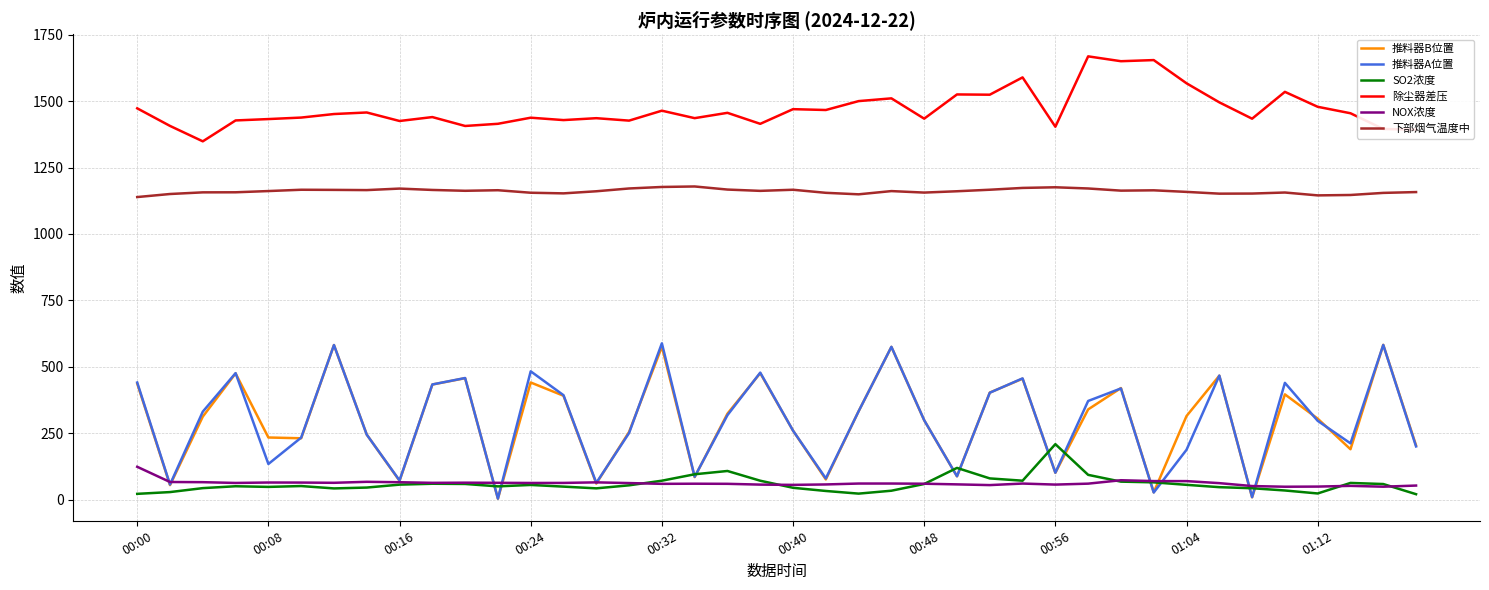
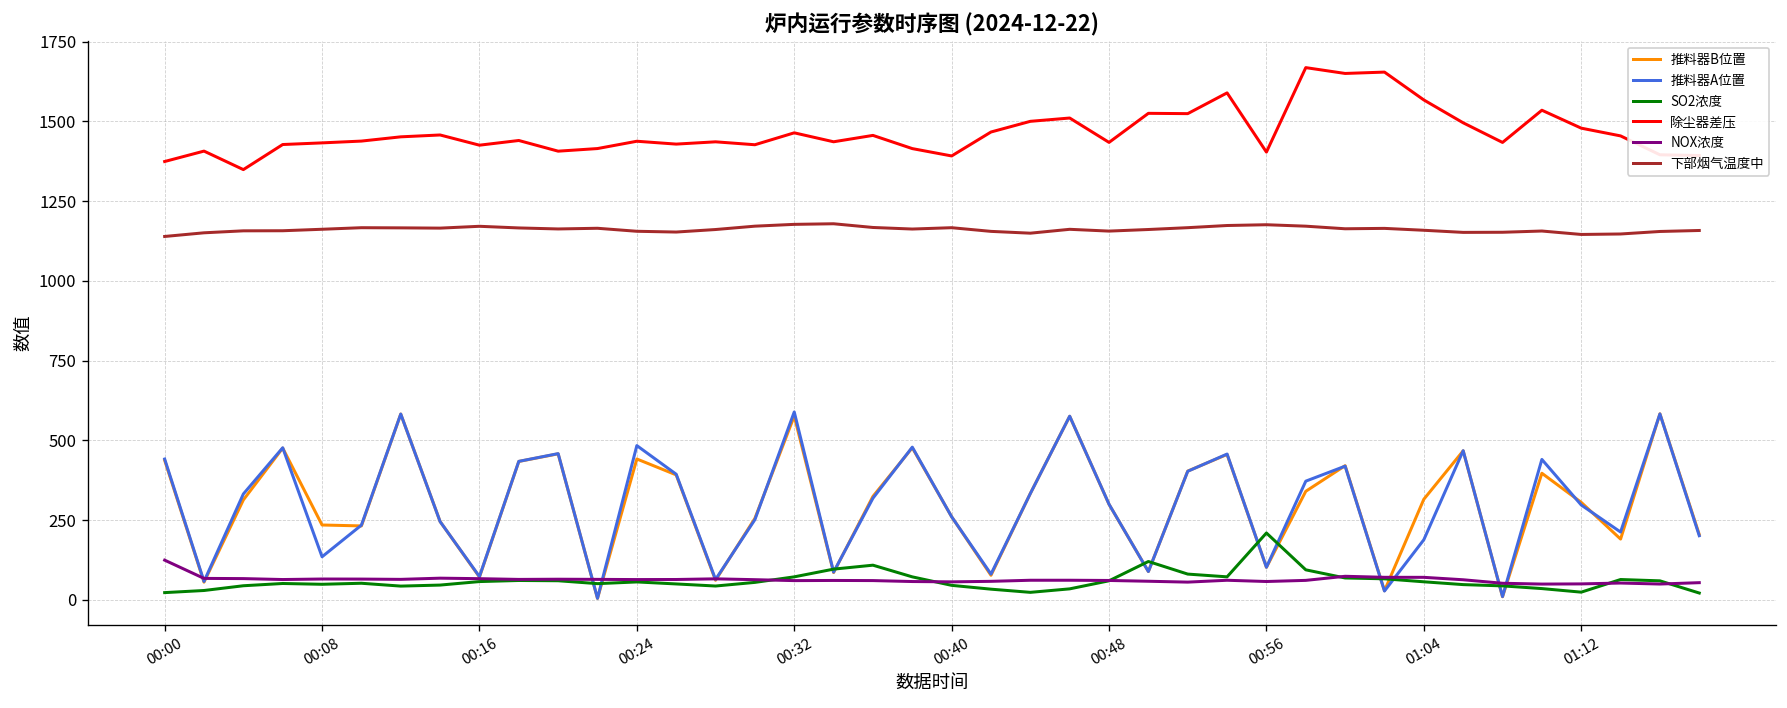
除尘器差压, 00:00: 1470 -> 1370
除尘器差压, 00:40: 1470 -> 1390
